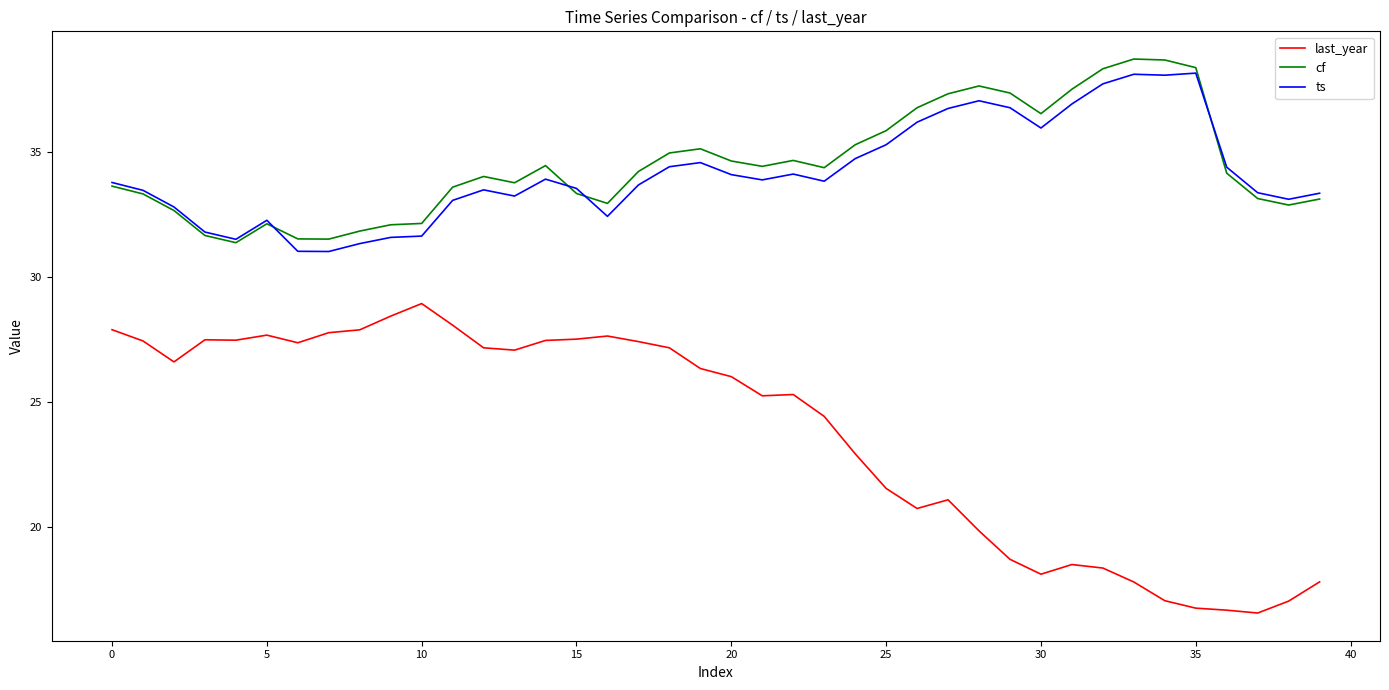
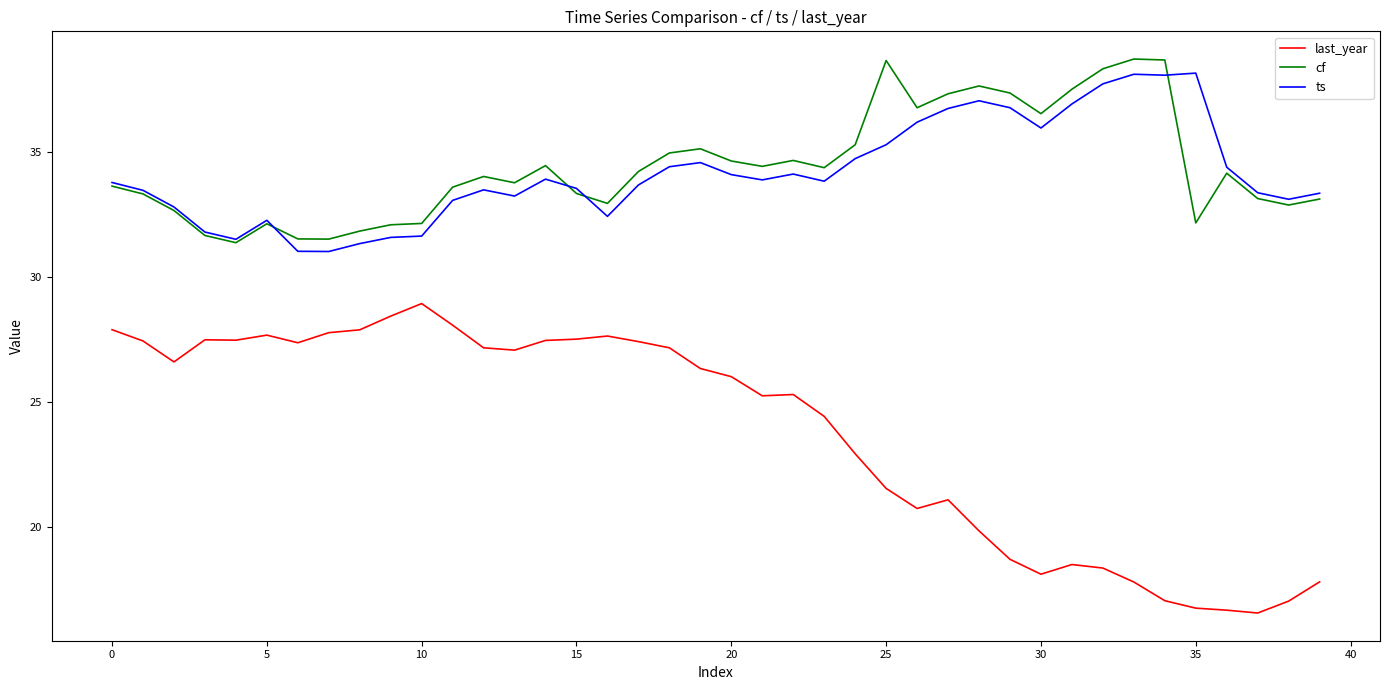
cf, 25: 35.9 -> 38.7
cf, 35: 38.4 -> 32.2
